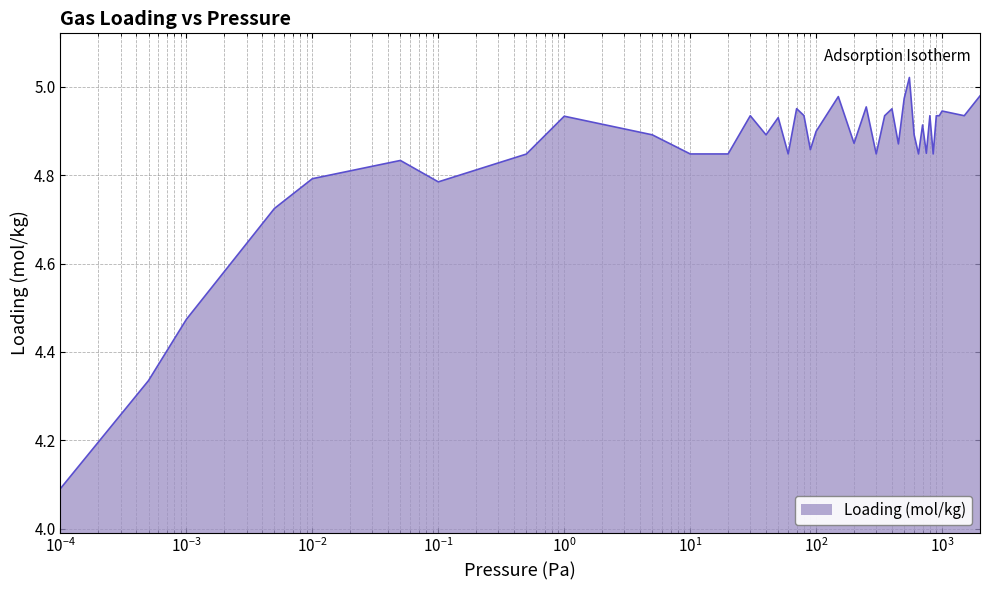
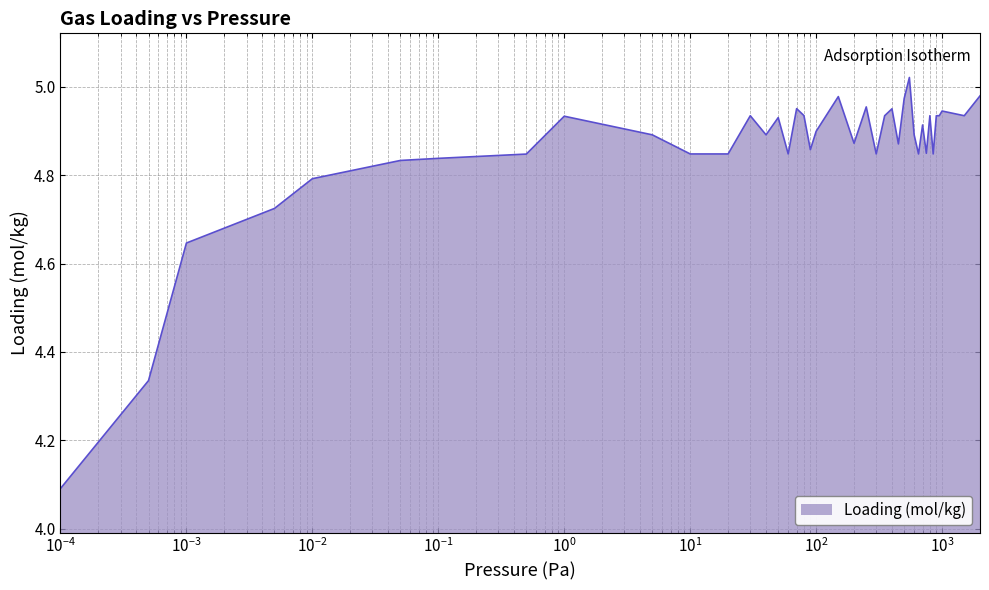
10^-3: 4.47 -> 4.65
10^-1: 4.79 -> 4.84
